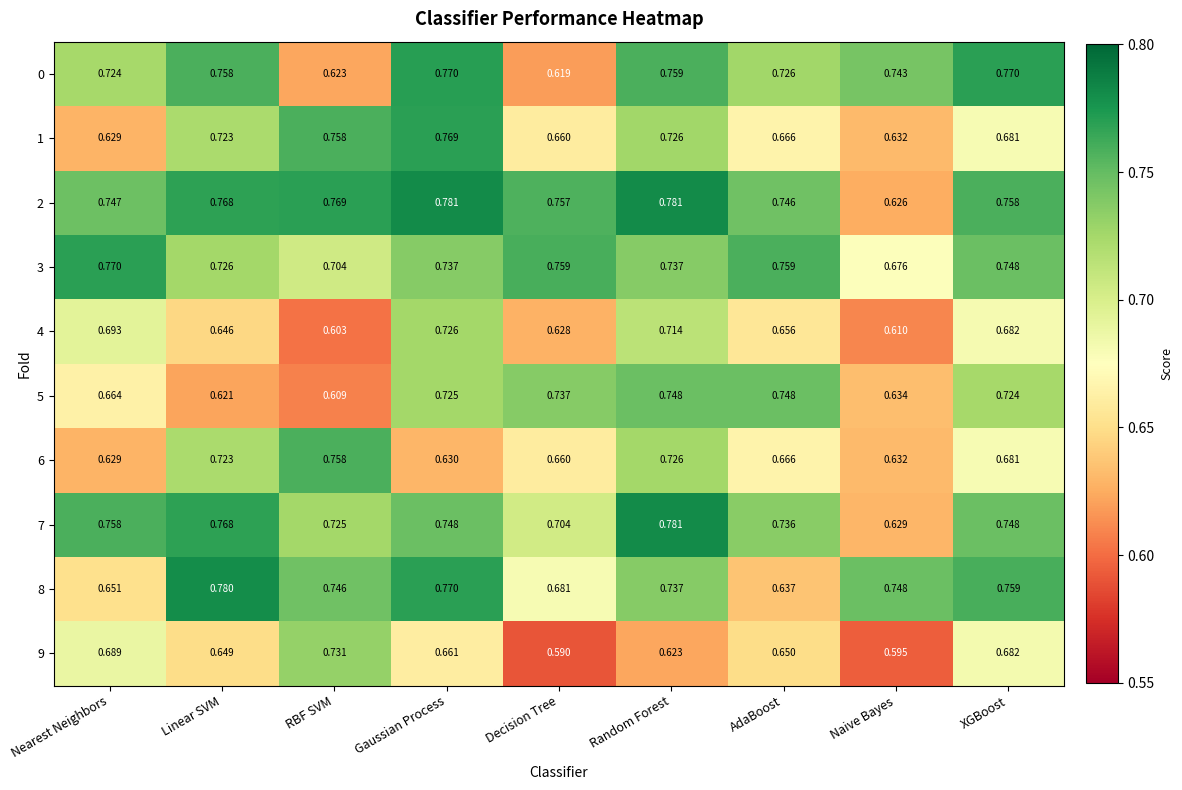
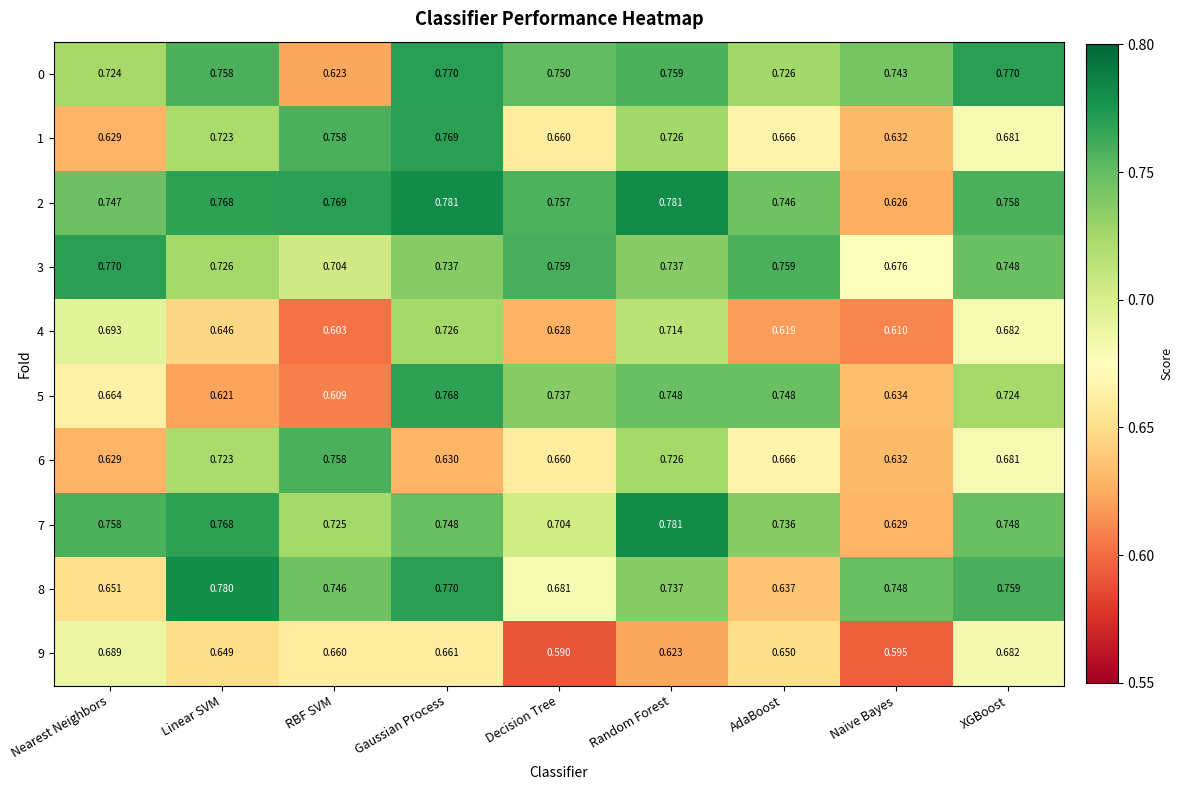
0, Decision Tree: 0.619 -> 0.750
4, AdaBoost: 0.656 -> 0.619
5, Gaussian Process: 0.725 -> 0.768
9, RBF SVM: 0.731 -> 0.660
